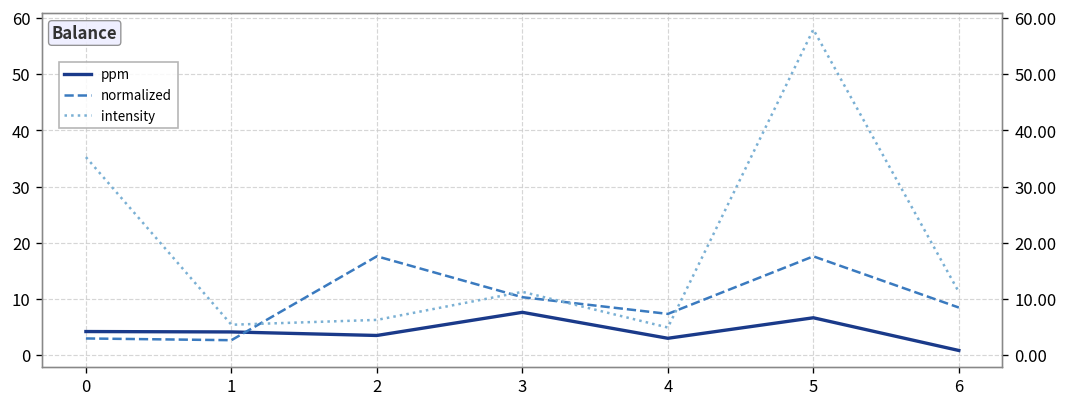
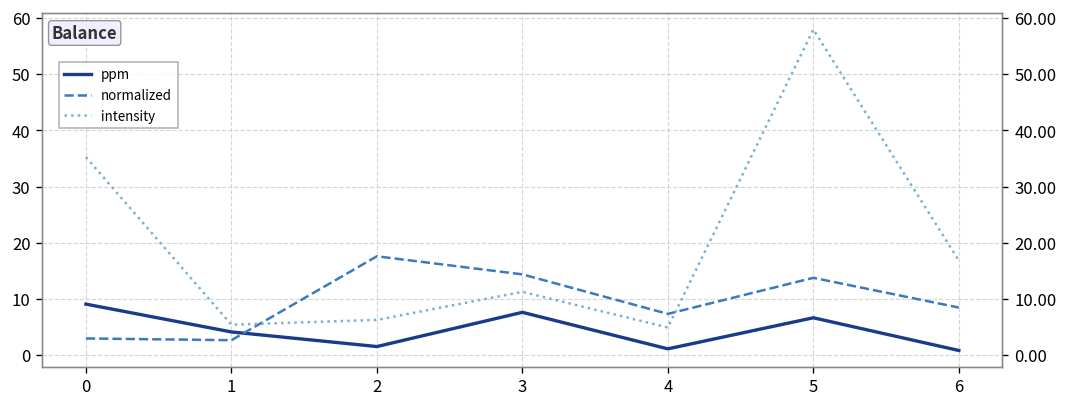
ppm, 0: 4 -> 9
ppm, 2: 4 -> 2
normalized, 3: 10 -> 14
ppm, 4: 3 -> 1
normalized, 5: 18 -> 14
intensity, 6: 11 -> 17
